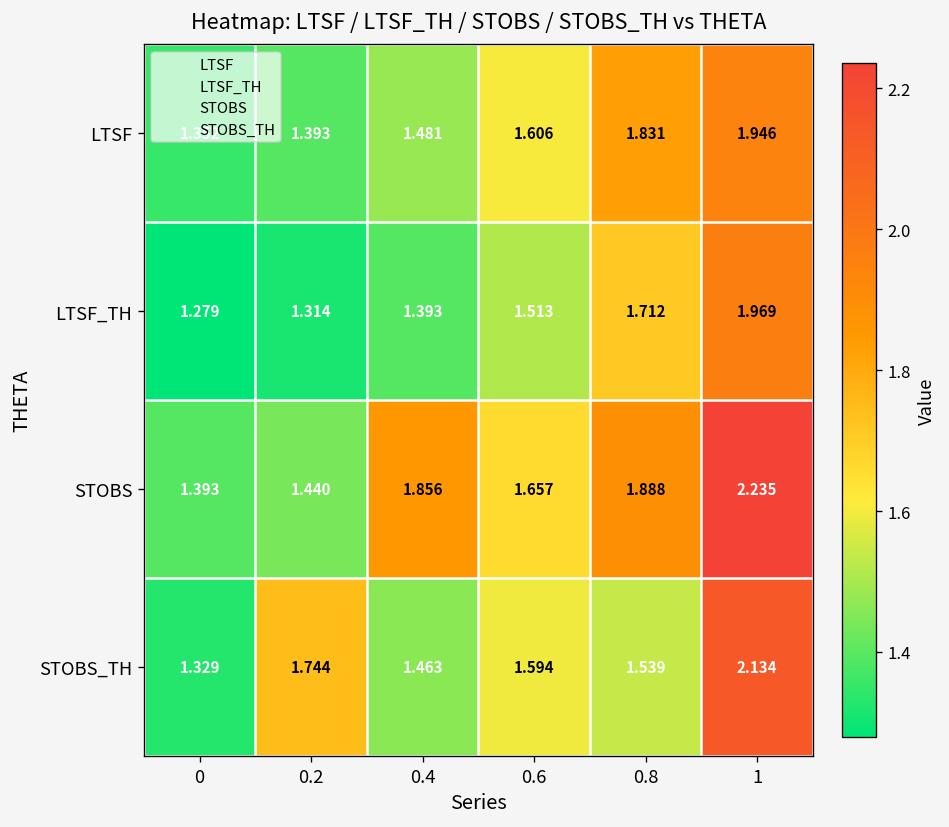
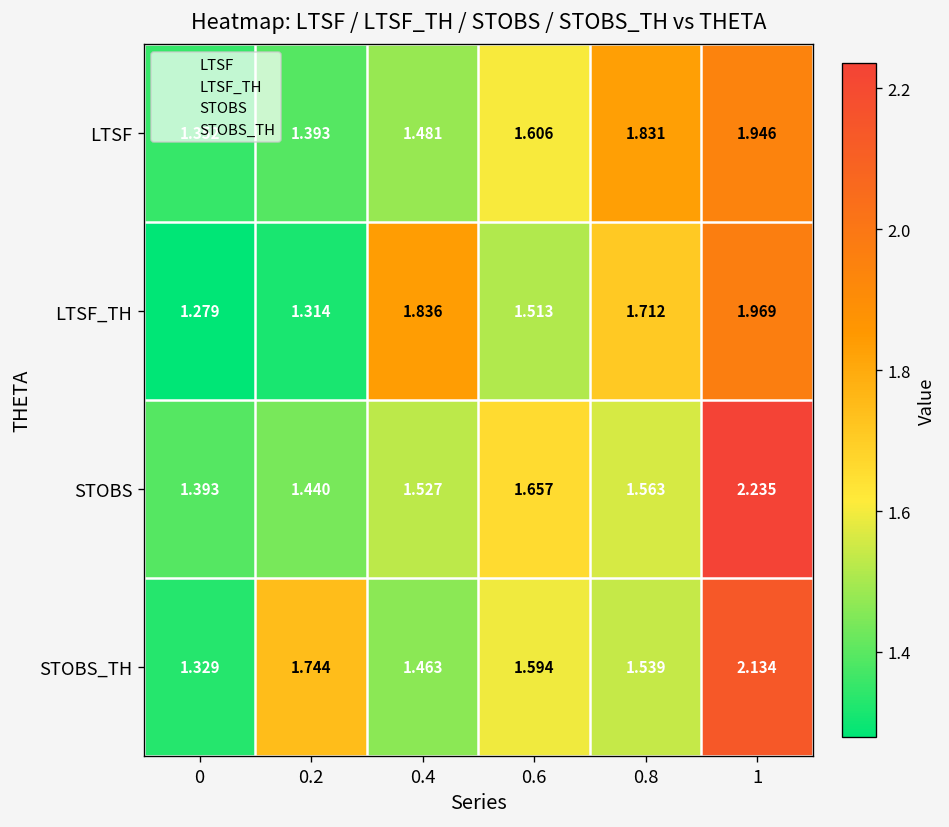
LTSF_TH, 0.4: 1.393 -> 1.836
STOBS, 0.4: 1.856 -> 1.527
STOBS, 0.8: 1.888 -> 1.563
